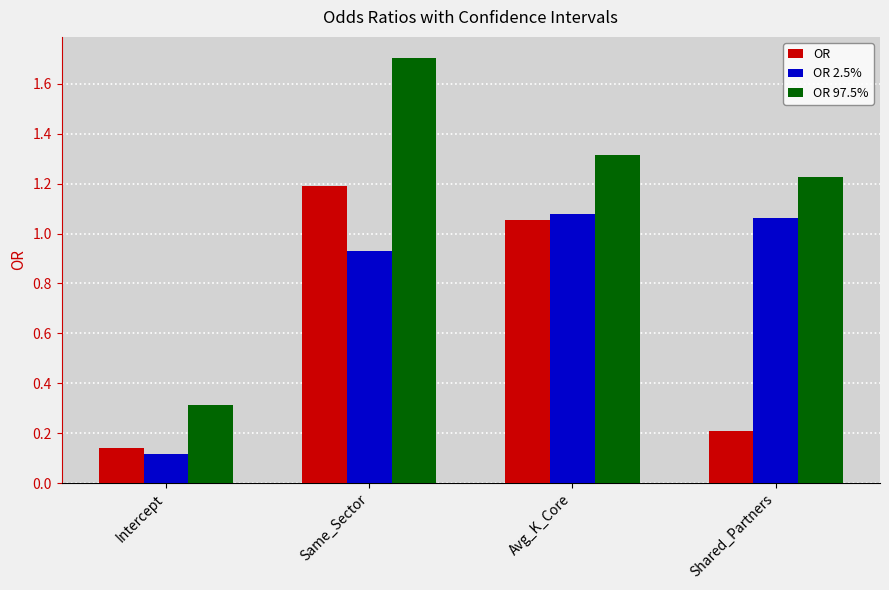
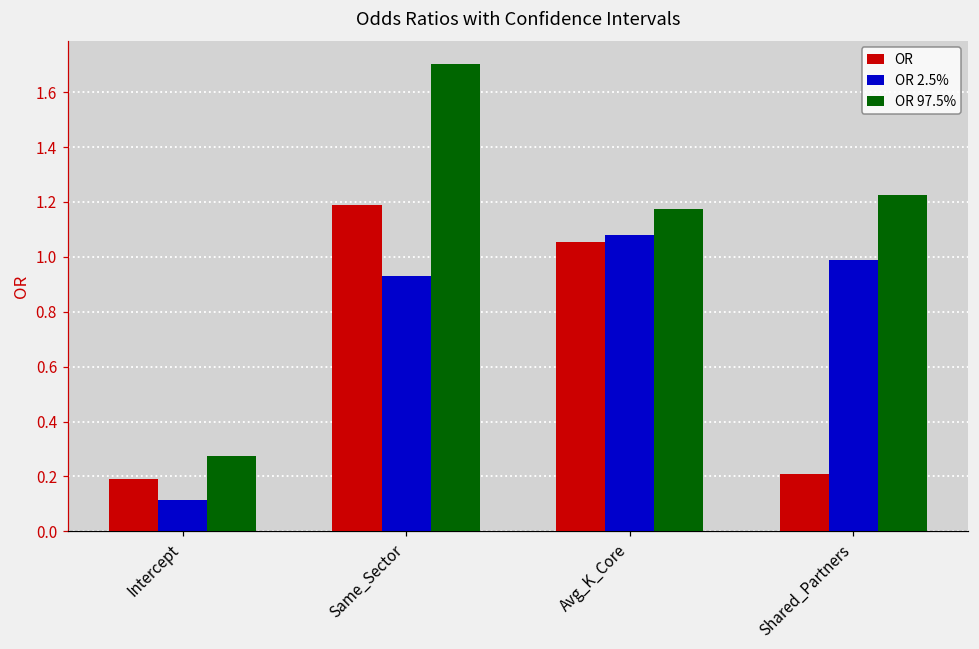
OR, Intercept: 0.14 -> 0.19
OR 97.5%, Intercept: 0.31 -> 0.28
OR 97.5%, Avg_K_Core: 1.31 -> 1.17
OR 2.5%, Shared_Partners: 1.06 -> 0.99
